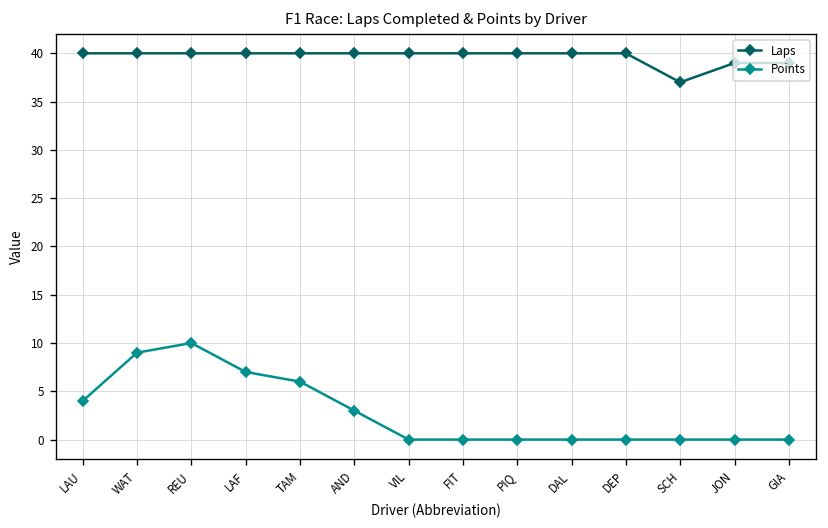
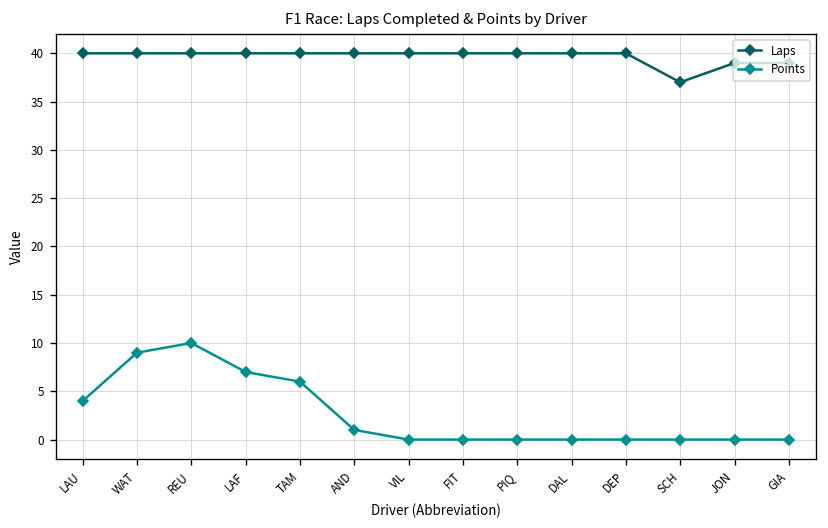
Points, AND: 3 -> 1
